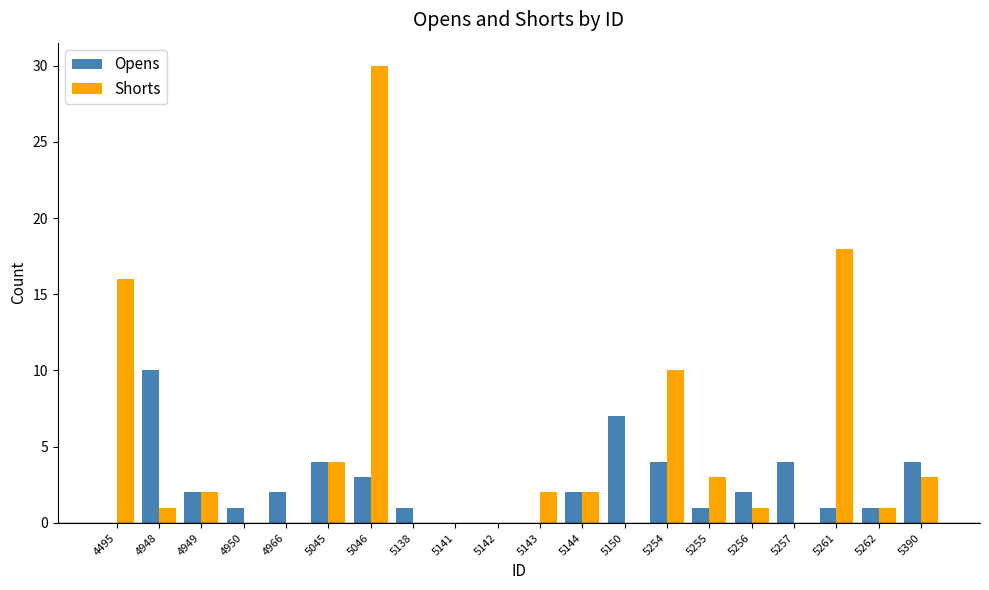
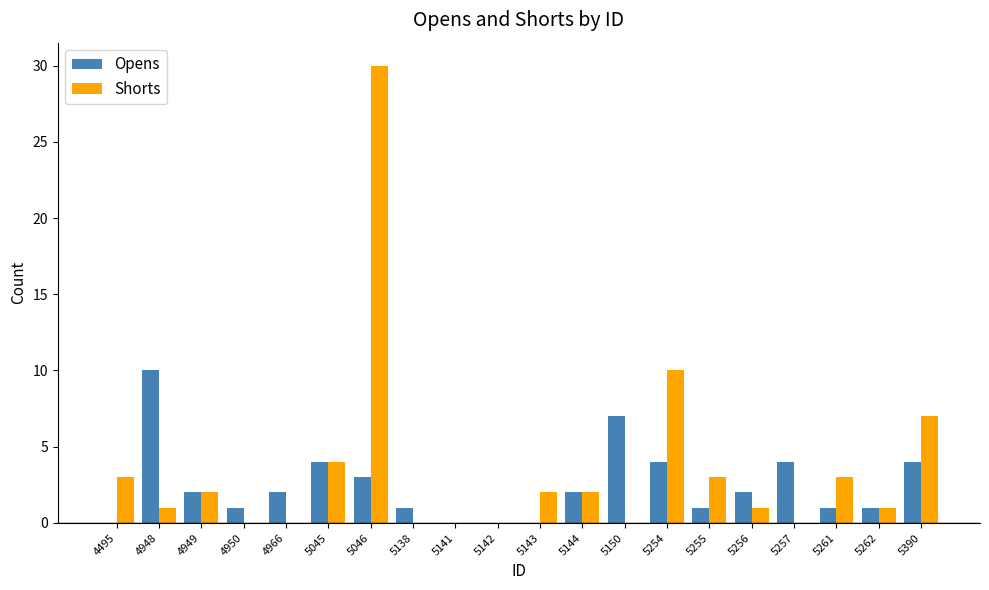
Shorts, 4495: 16 -> 3
Shorts, 5261: 18 -> 3
Shorts, 5390: 3 -> 7
